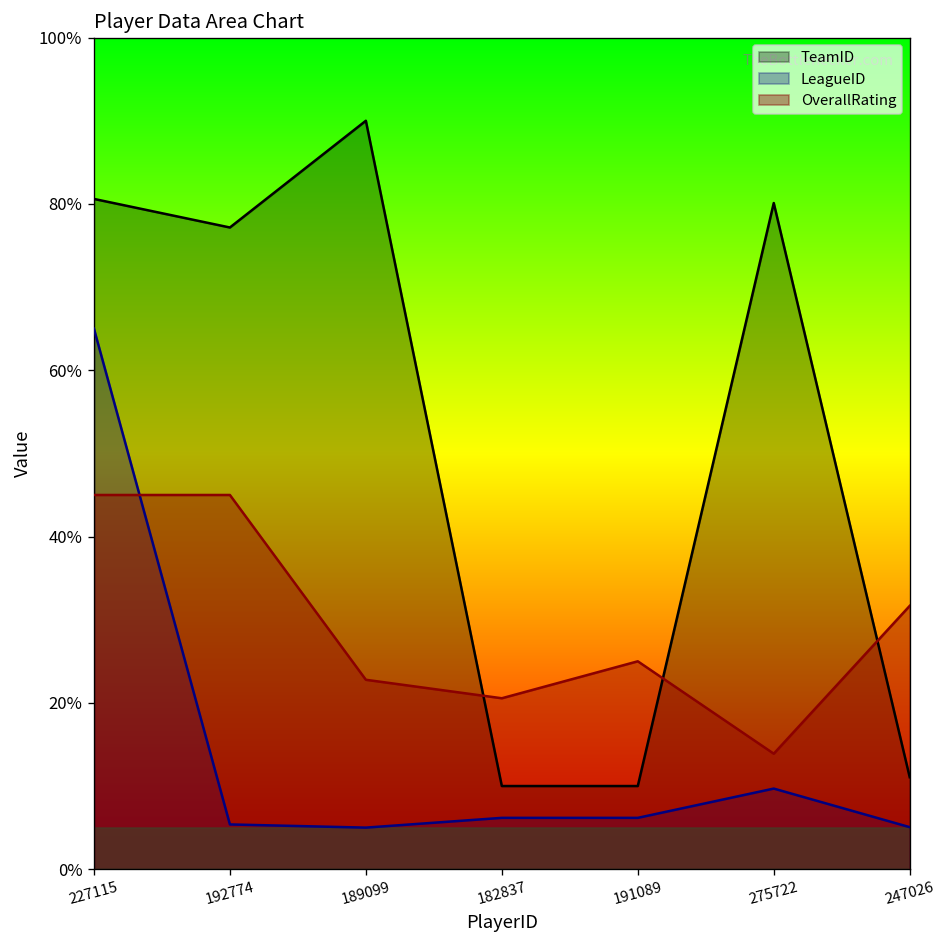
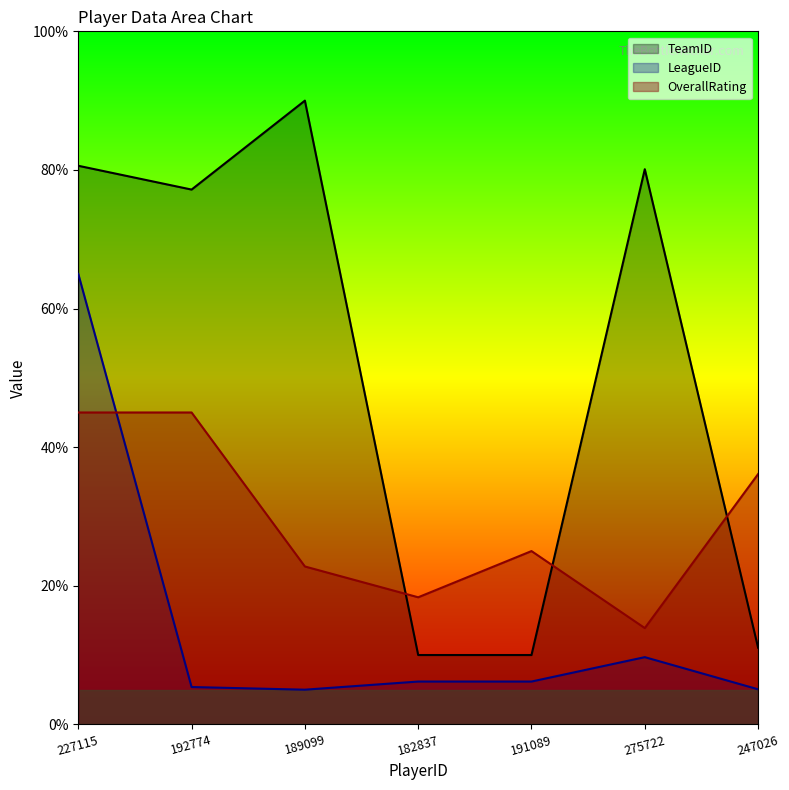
OverallRating, 182837: 21% -> 18%
OverallRating, 247026: 32% -> 36%
